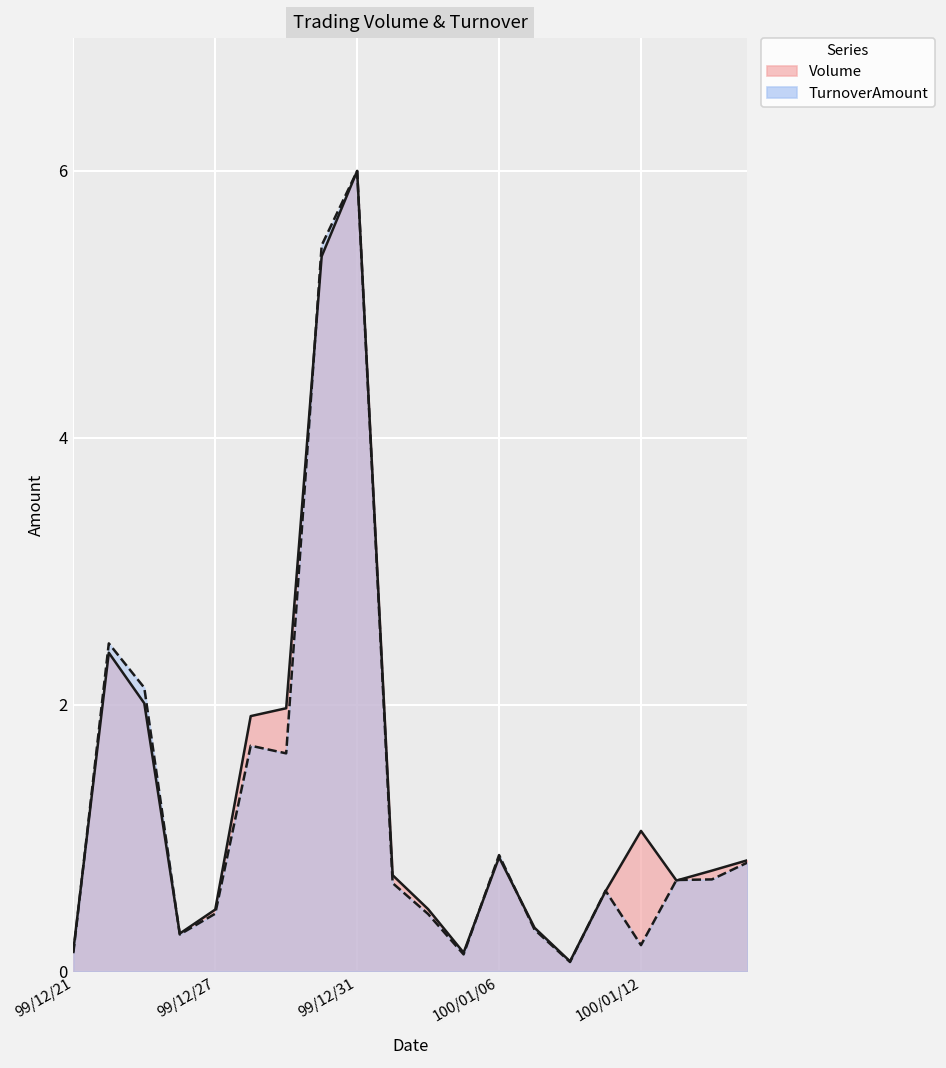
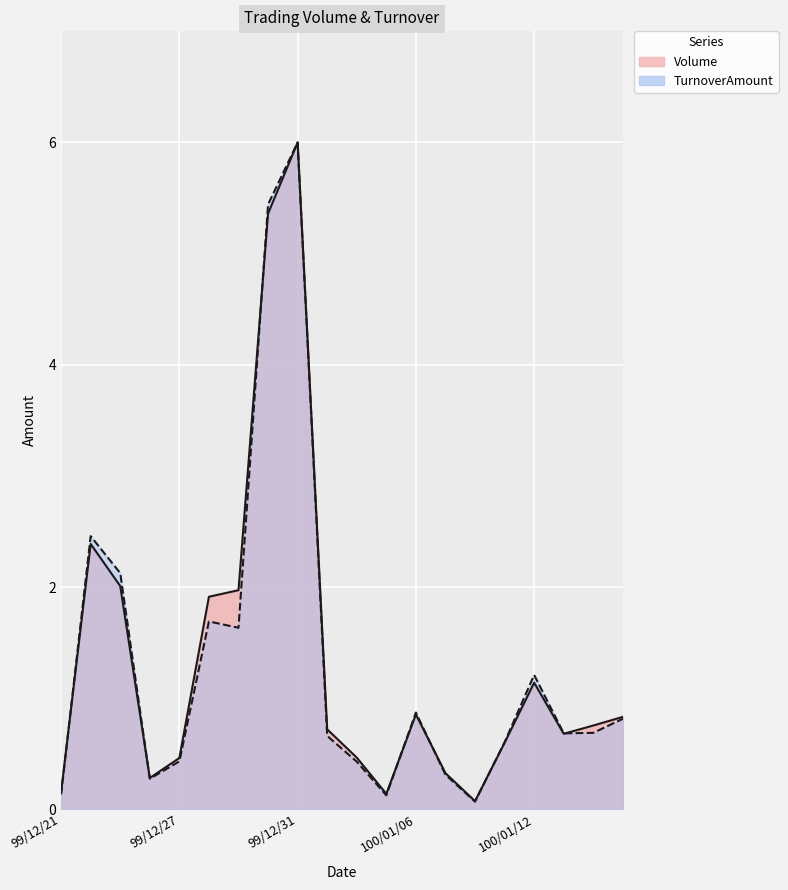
Volume, 100/01/12: 1.05 -> 1.14
TurnoverAmount, 100/01/12: 0.20 -> 1.21
